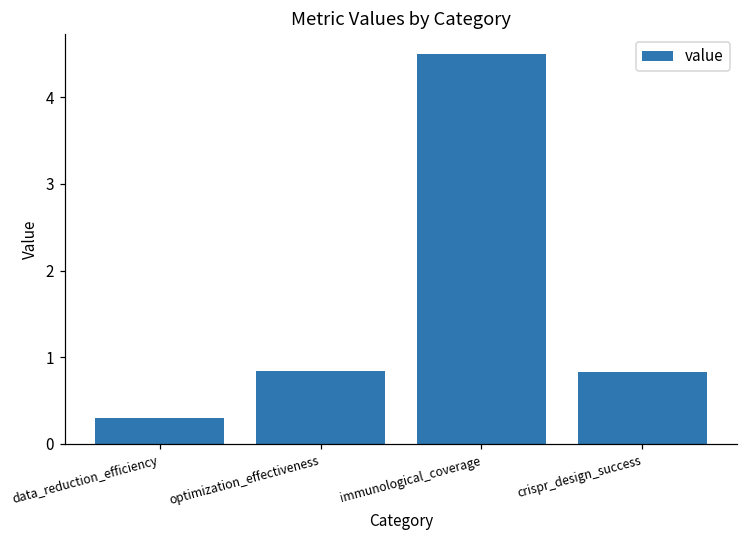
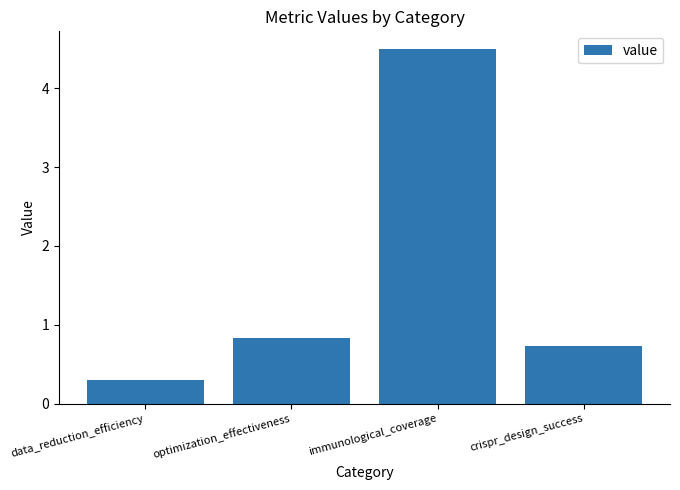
crispr_design_success: 0.8 -> 0.7
